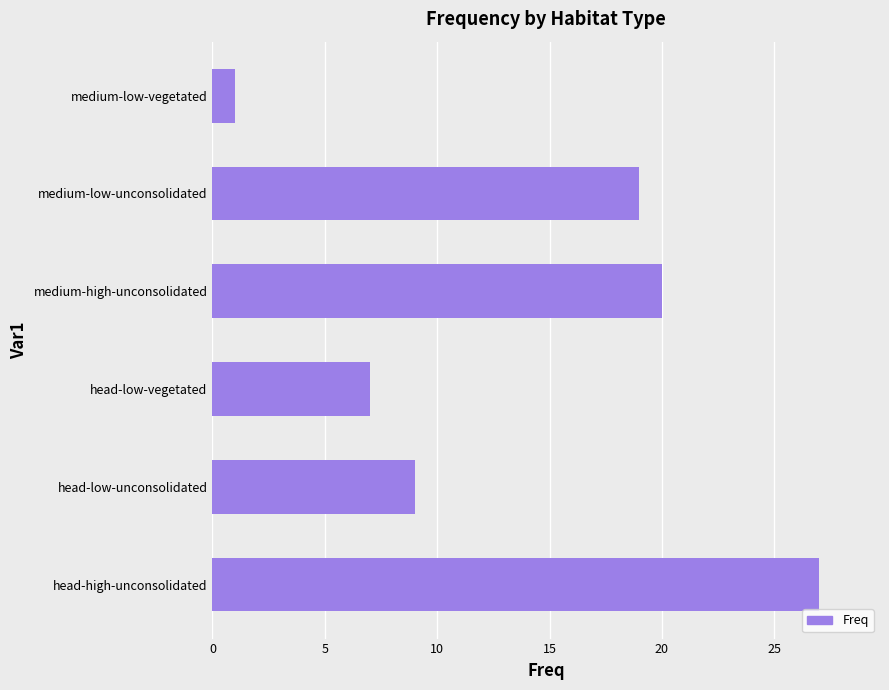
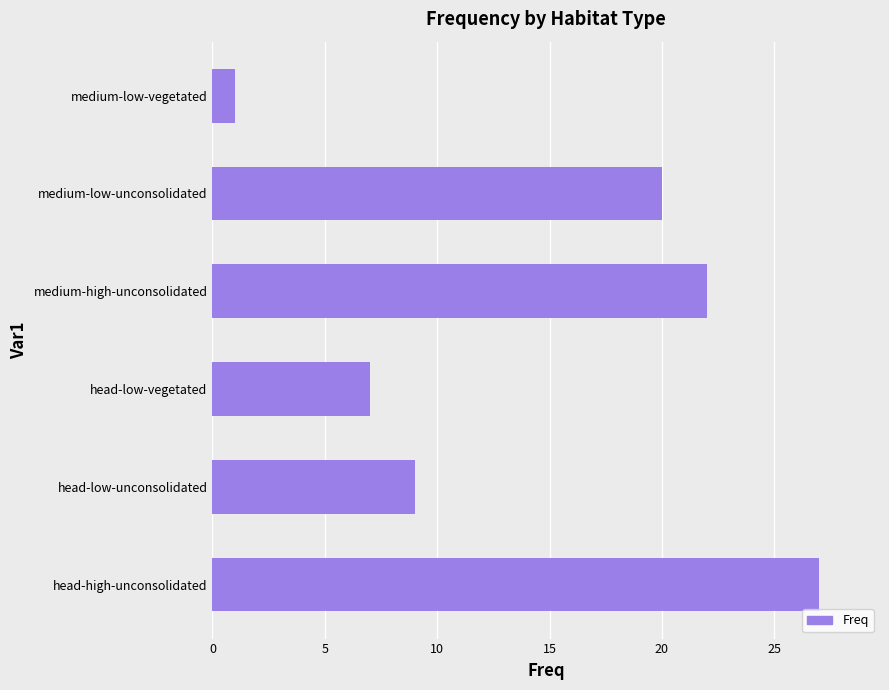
medium-low-unconsolidated: 19 -> 20
medium-high-unconsolidated: 20 -> 22
